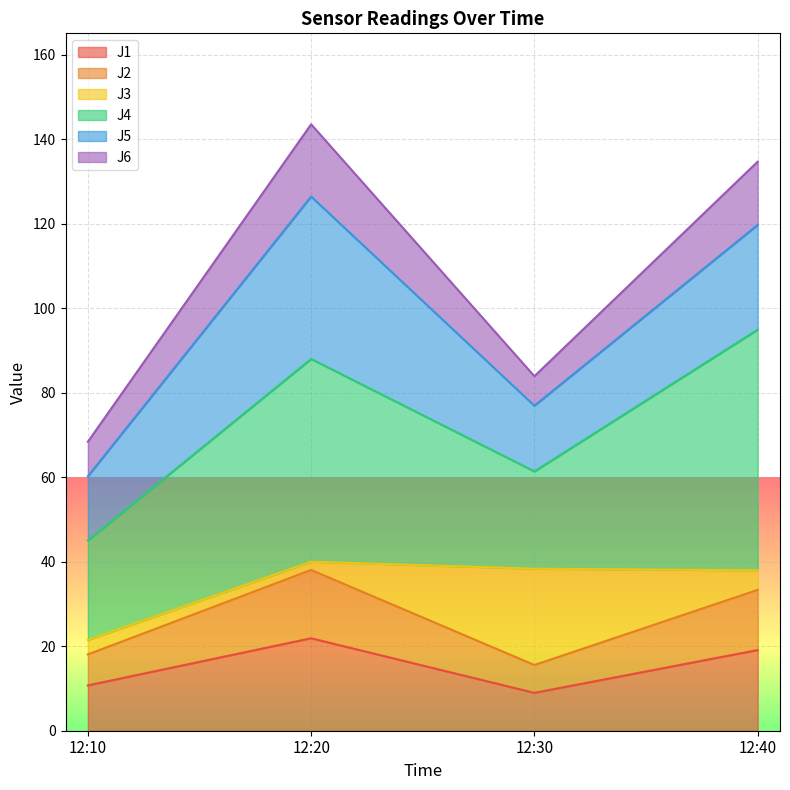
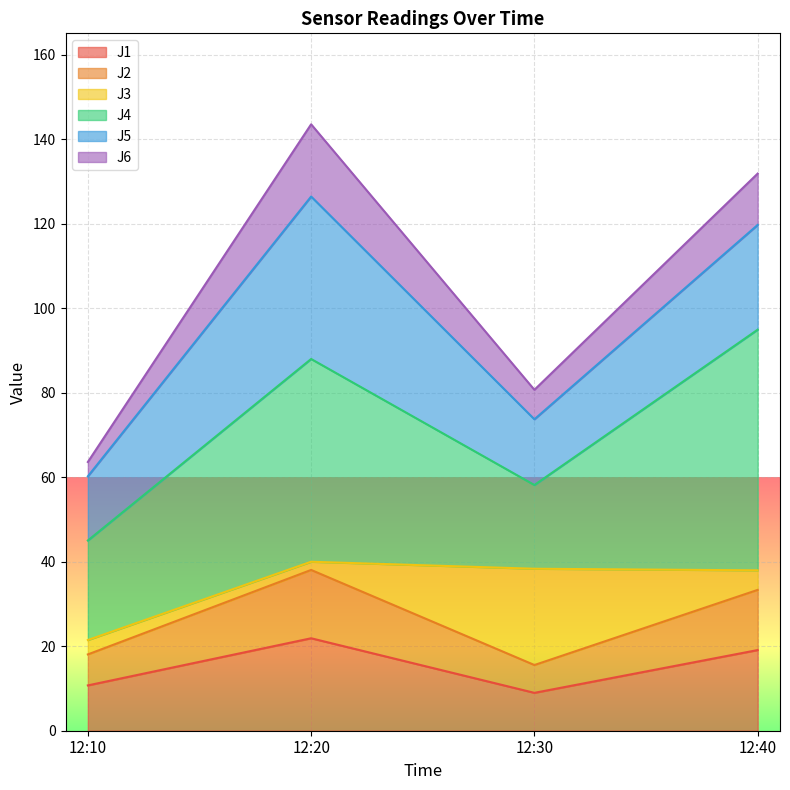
J6, 12:10: 8 -> 3
J4, 12:30: 23 -> 20
J6, 12:40: 15 -> 12
